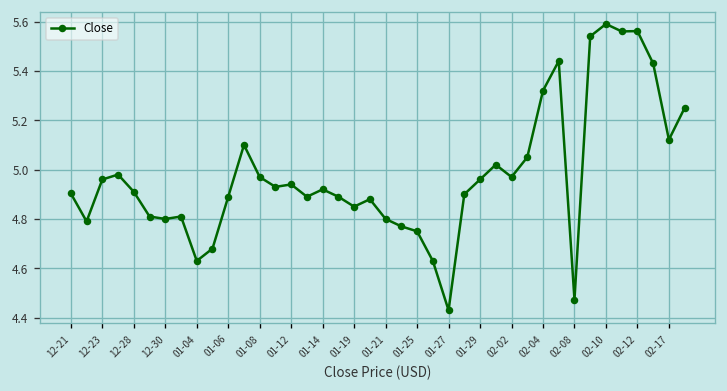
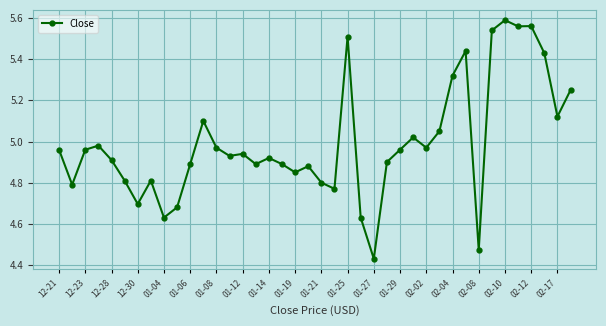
12-21: 4.90 -> 4.96
12-30: 4.80 -> 4.70
01-25: 4.75 -> 5.51
